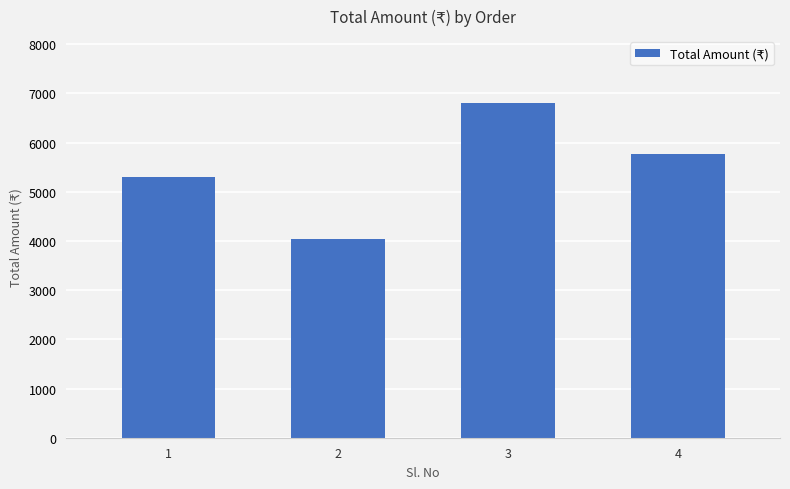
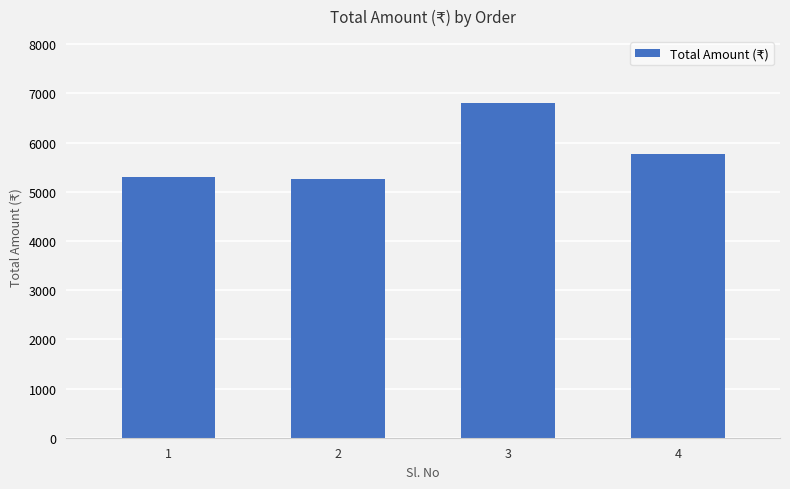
2: 4100 -> 5300
